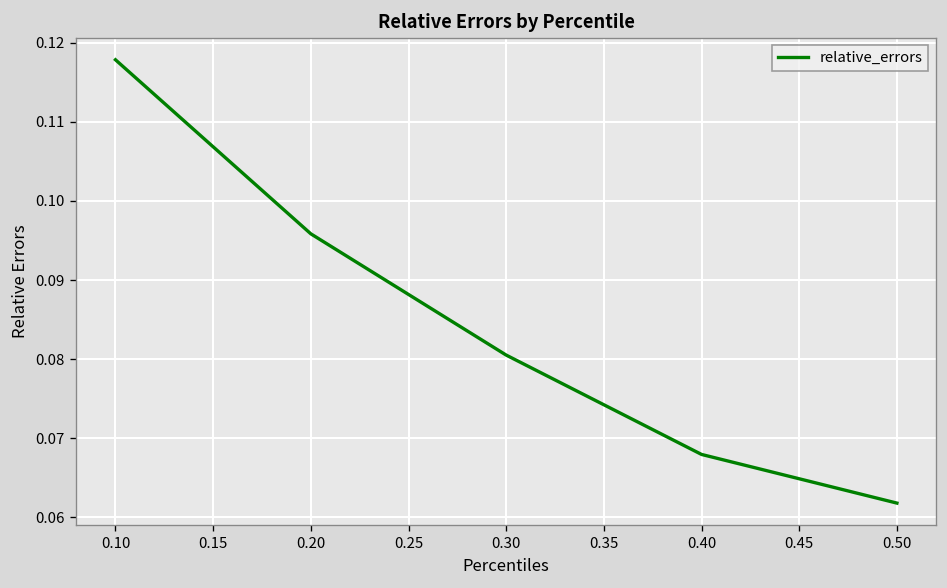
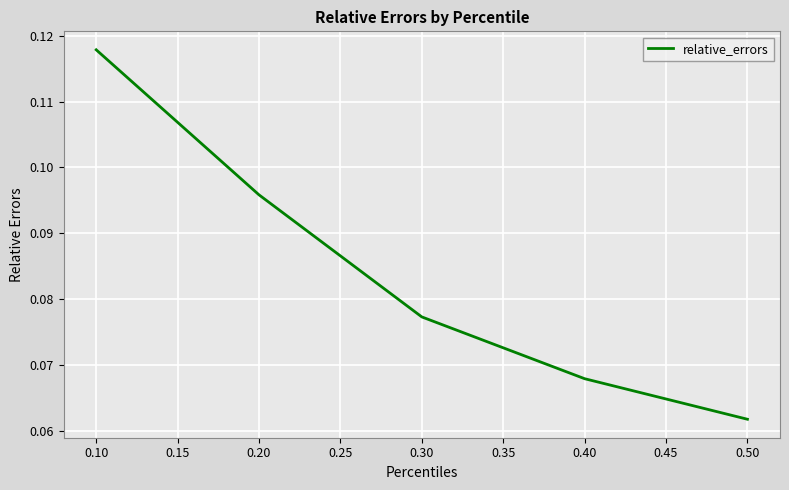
0.30: 0.081 -> 0.077
